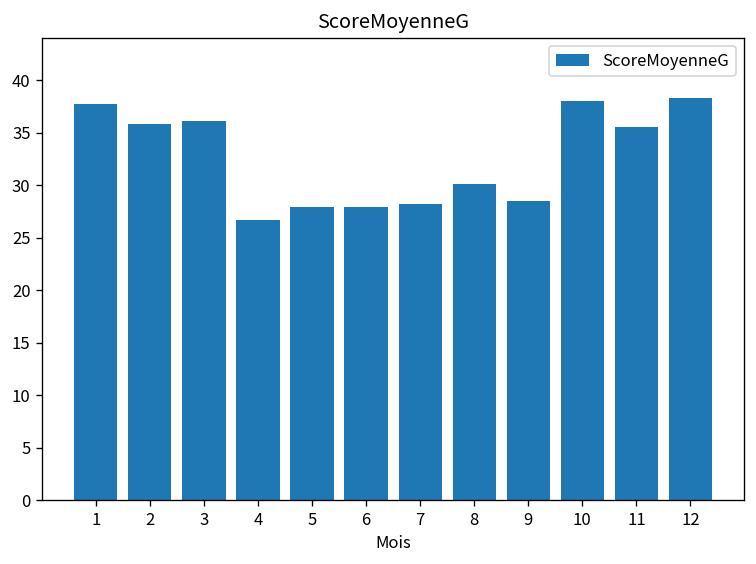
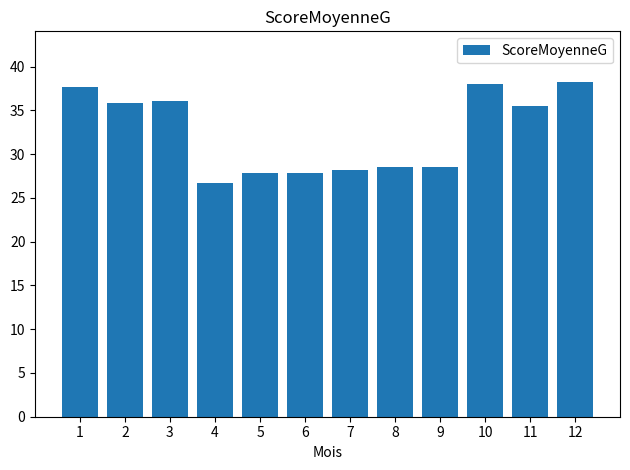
8: 30 -> 29
